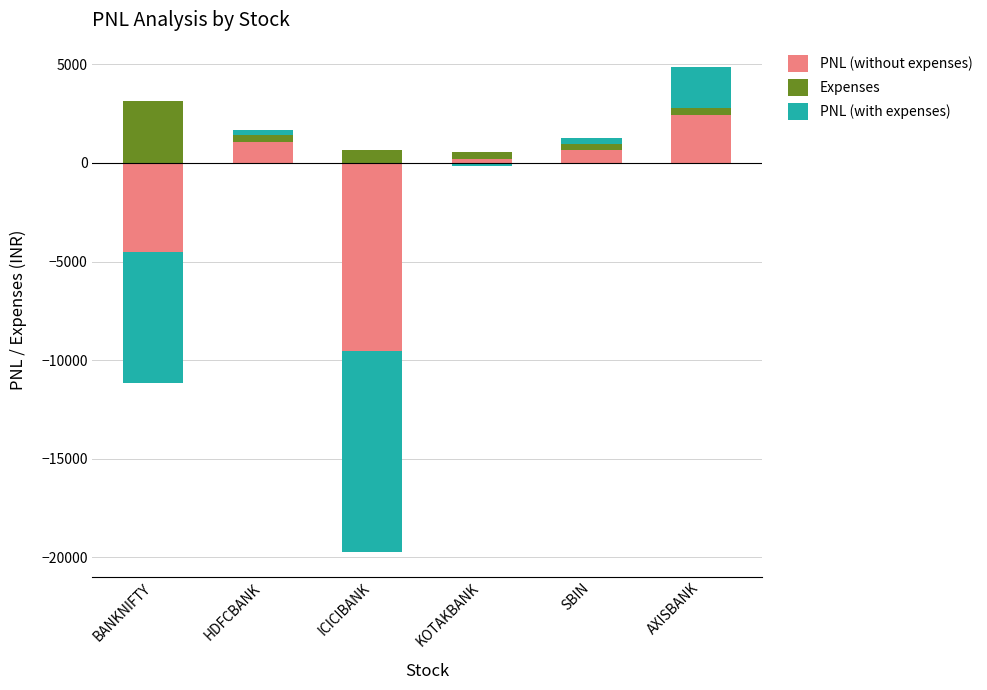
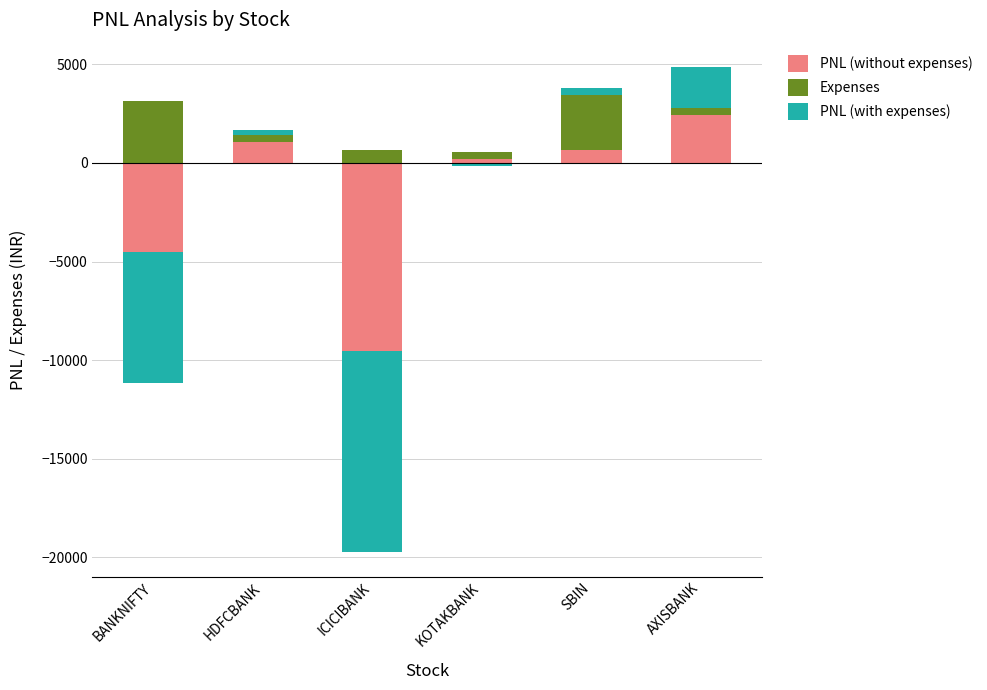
Expenses, SBIN: 300 -> 2800
